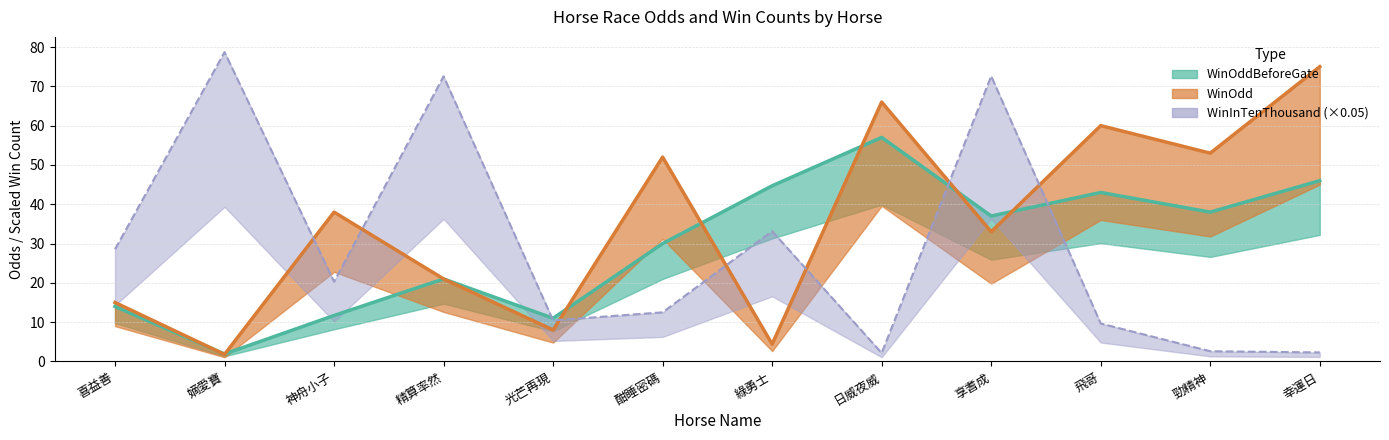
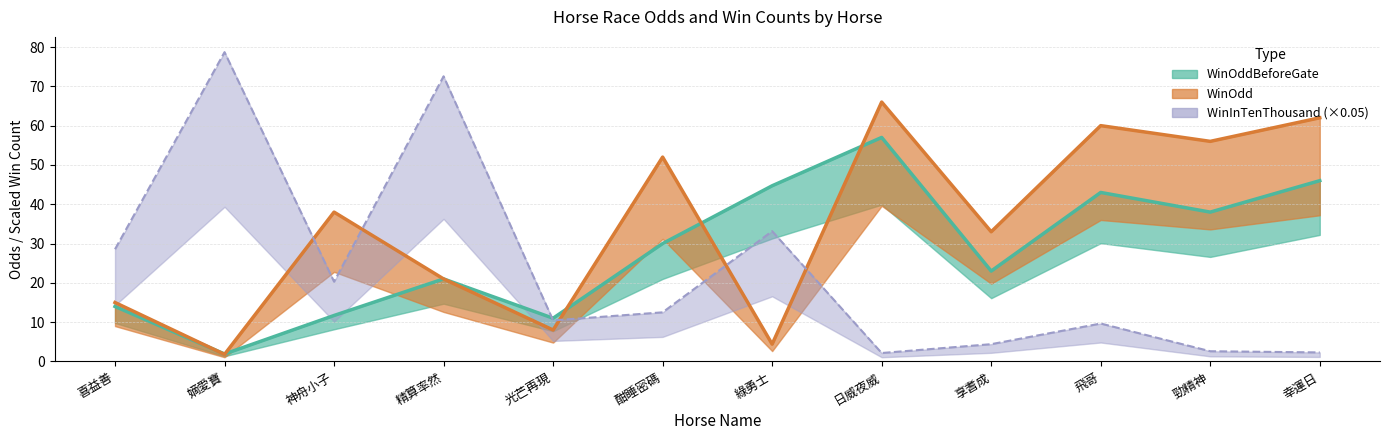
WinOddBeforeGate, 享耆成: 37 -> 23
WinInTenThousand (×0.05), 享耆成: 73 -> 4
WinOdd, 勁精神: 53 -> 56
WinOdd, 幸運日: 75 -> 62
